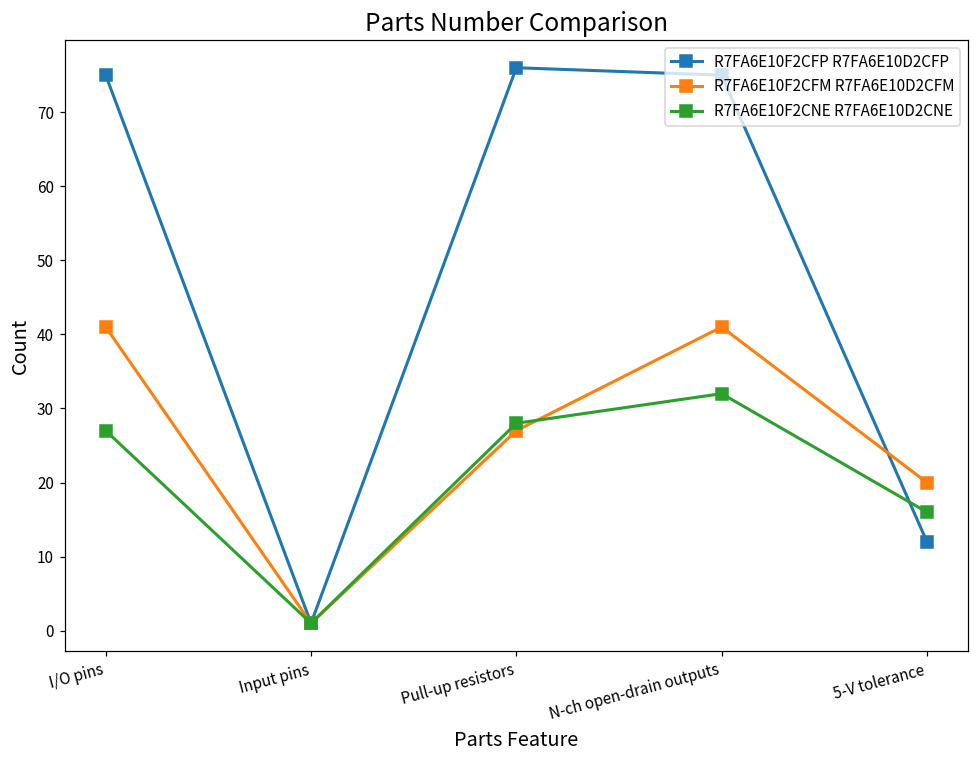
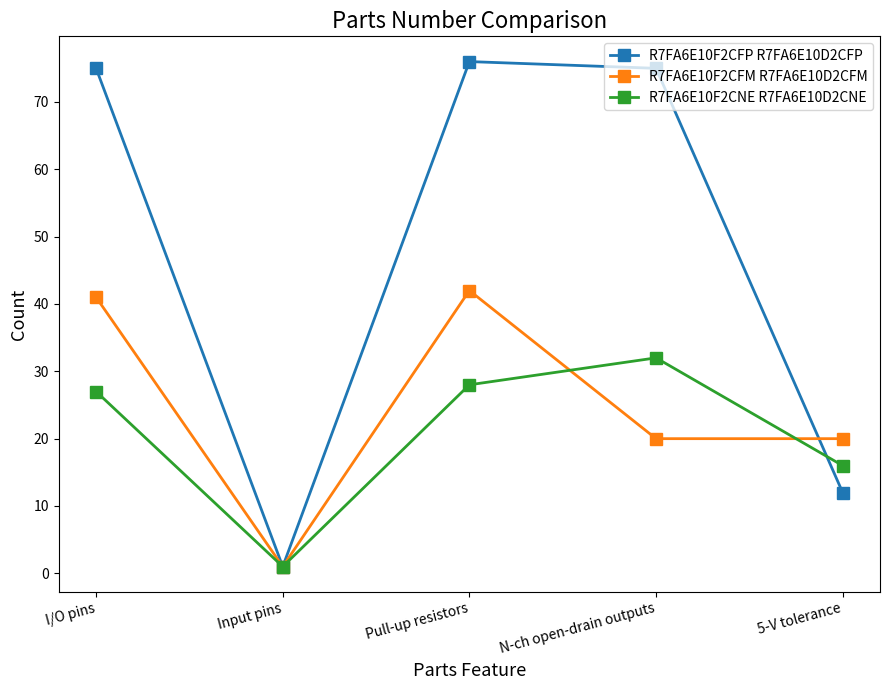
R7FA6E10F2CFM R7FA6E10D2CFM, Pull-up resistors: 27 -> 42
R7FA6E10F2CFM R7FA6E10D2CFM, N-ch open-drain outputs: 41 -> 20
